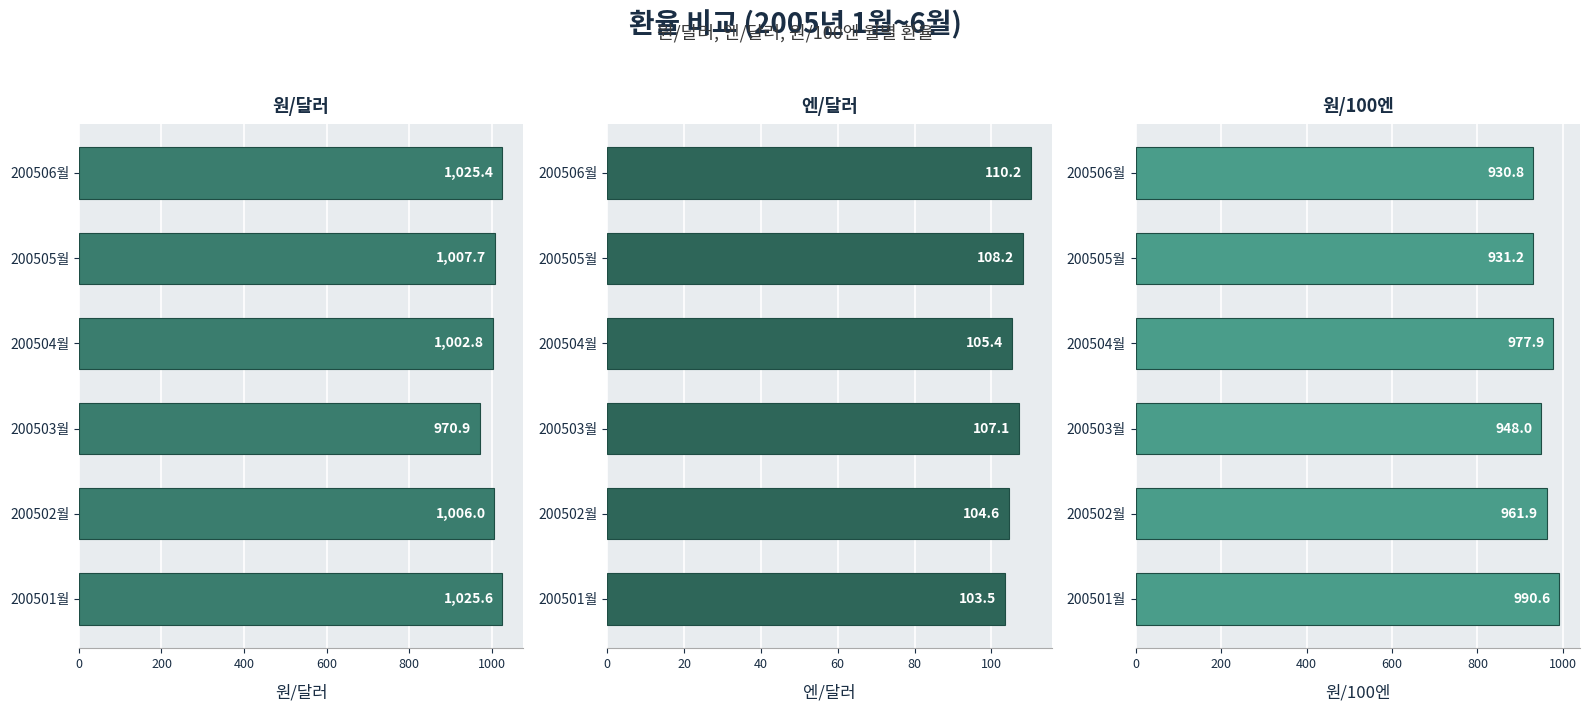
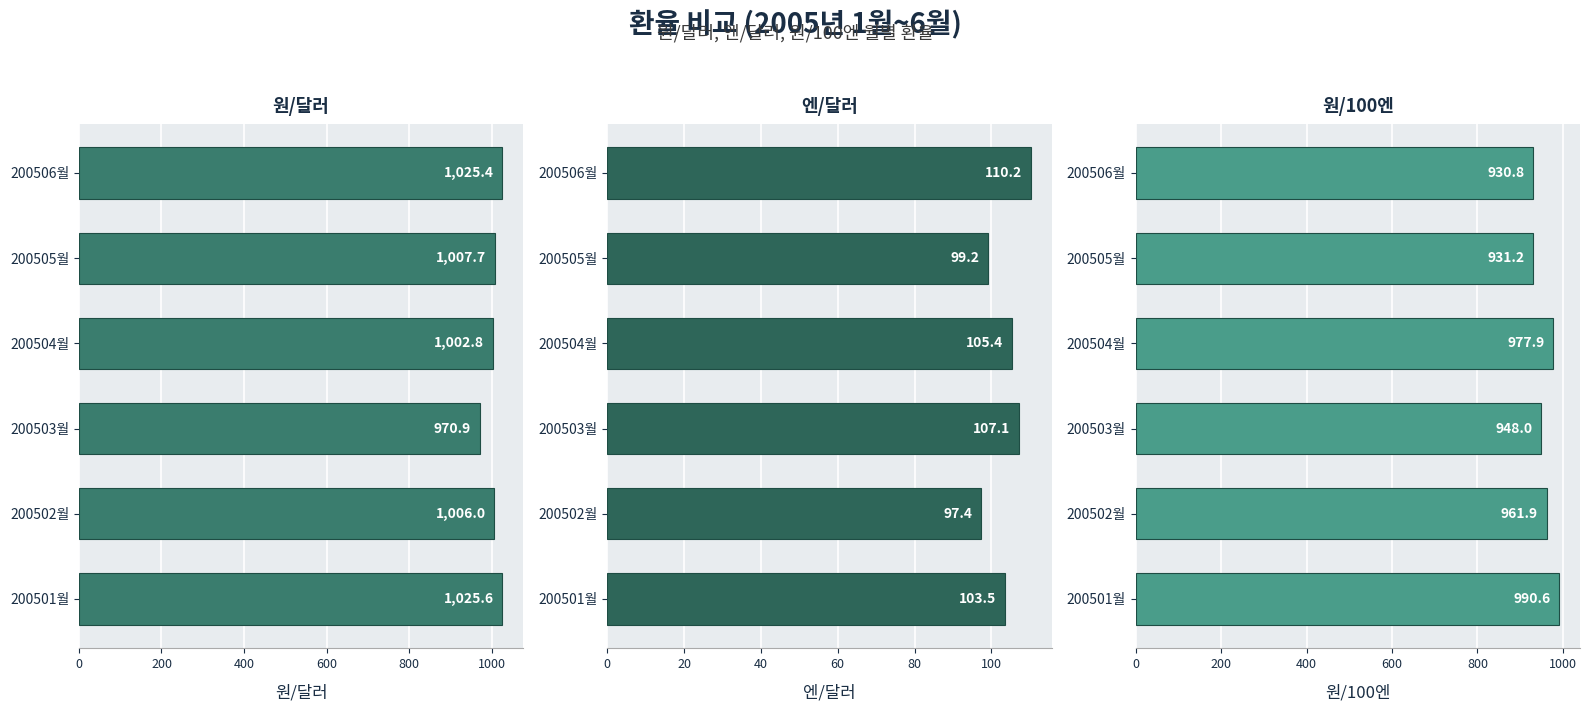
엔/달러, 200505월: 108.2 -> 99.2
엔/달러, 200502월: 104.6 -> 97.4
